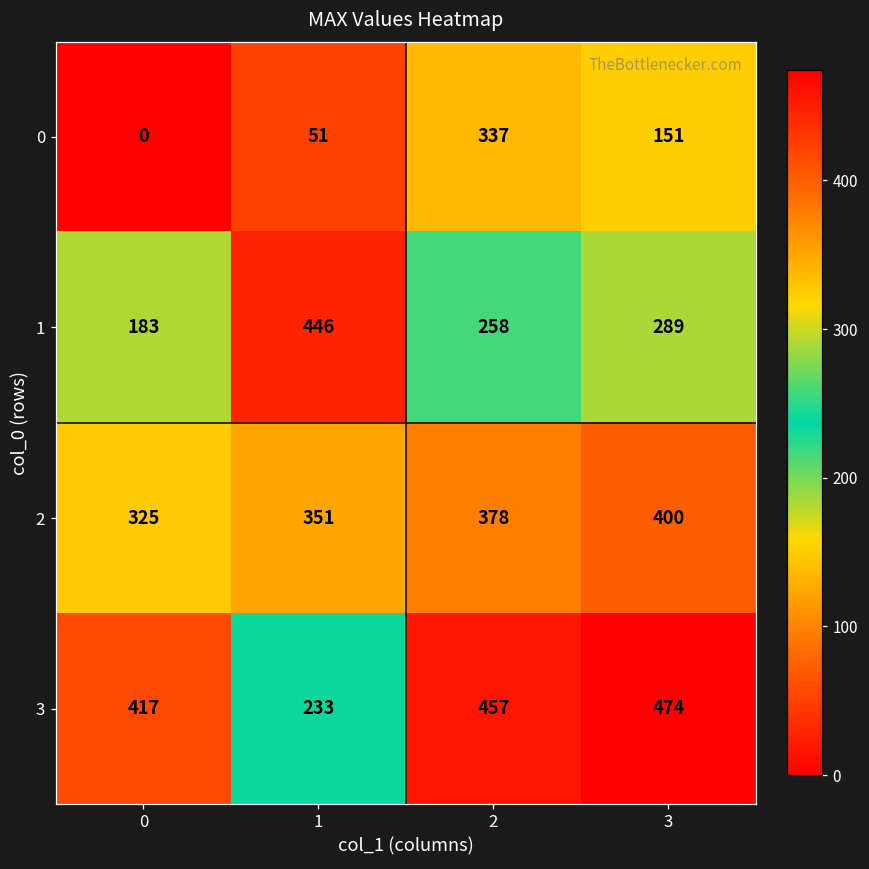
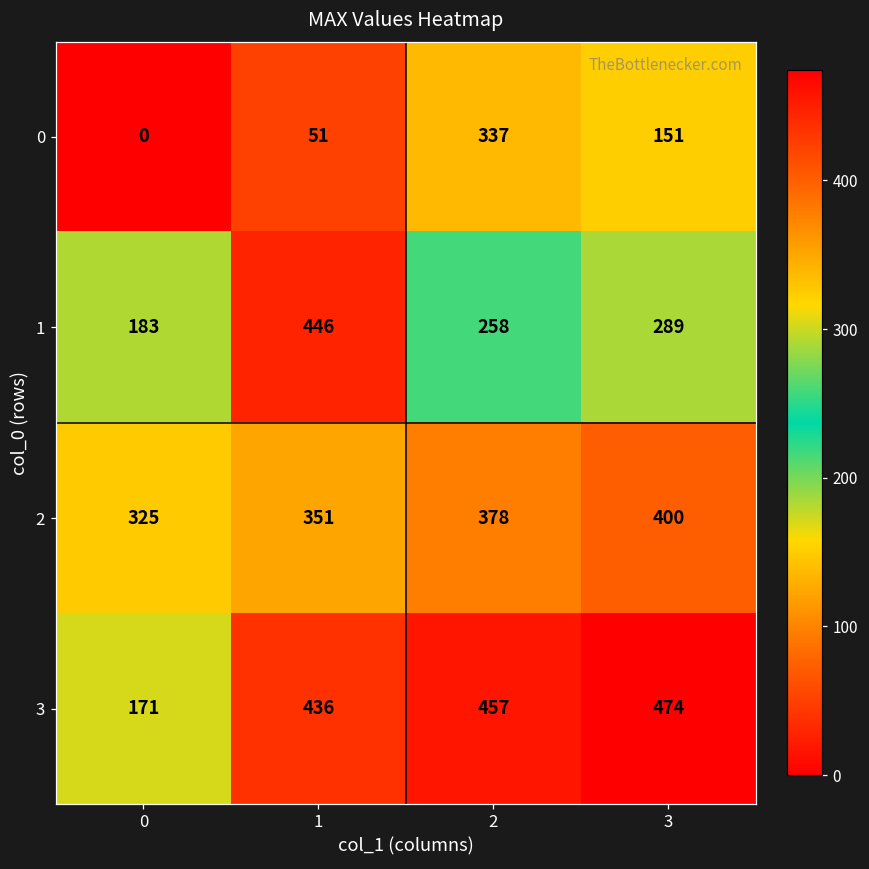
3, 0: 417 -> 171
3, 1: 233 -> 436
